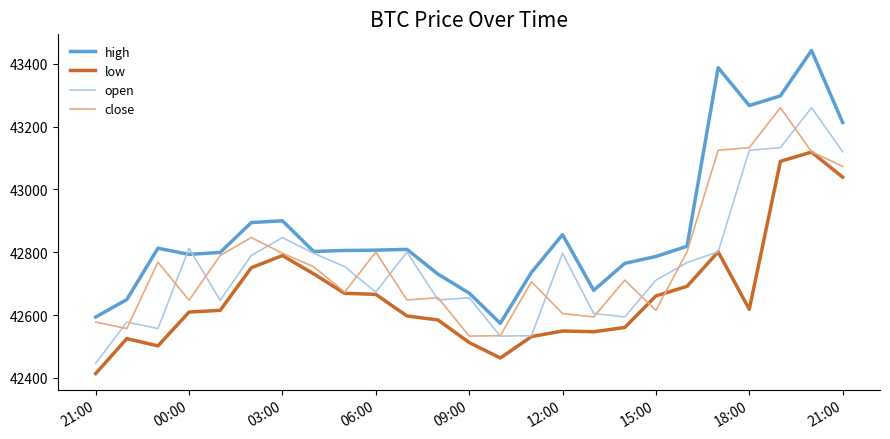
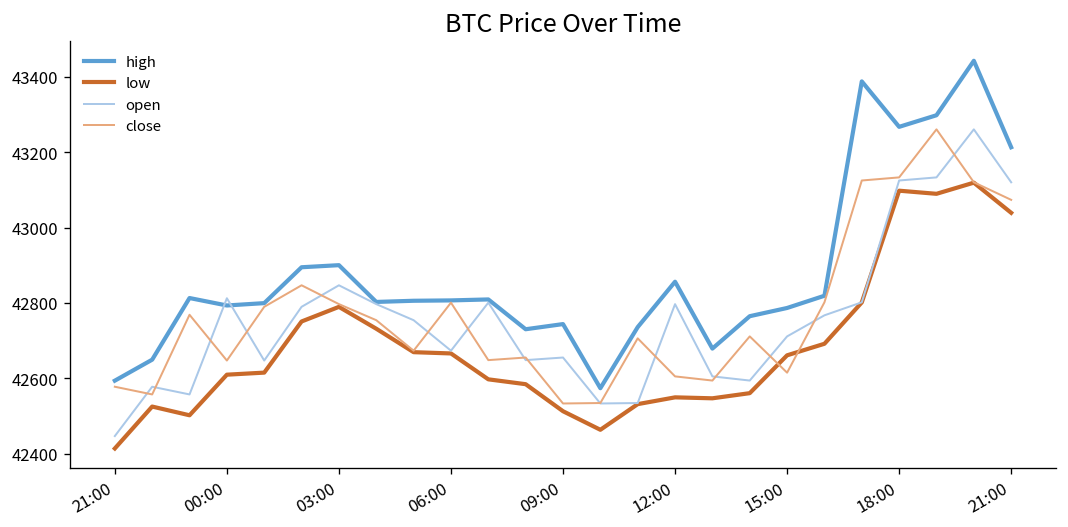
high, 09:00: 42670 -> 42740
low, 18:00: 42620 -> 43100
